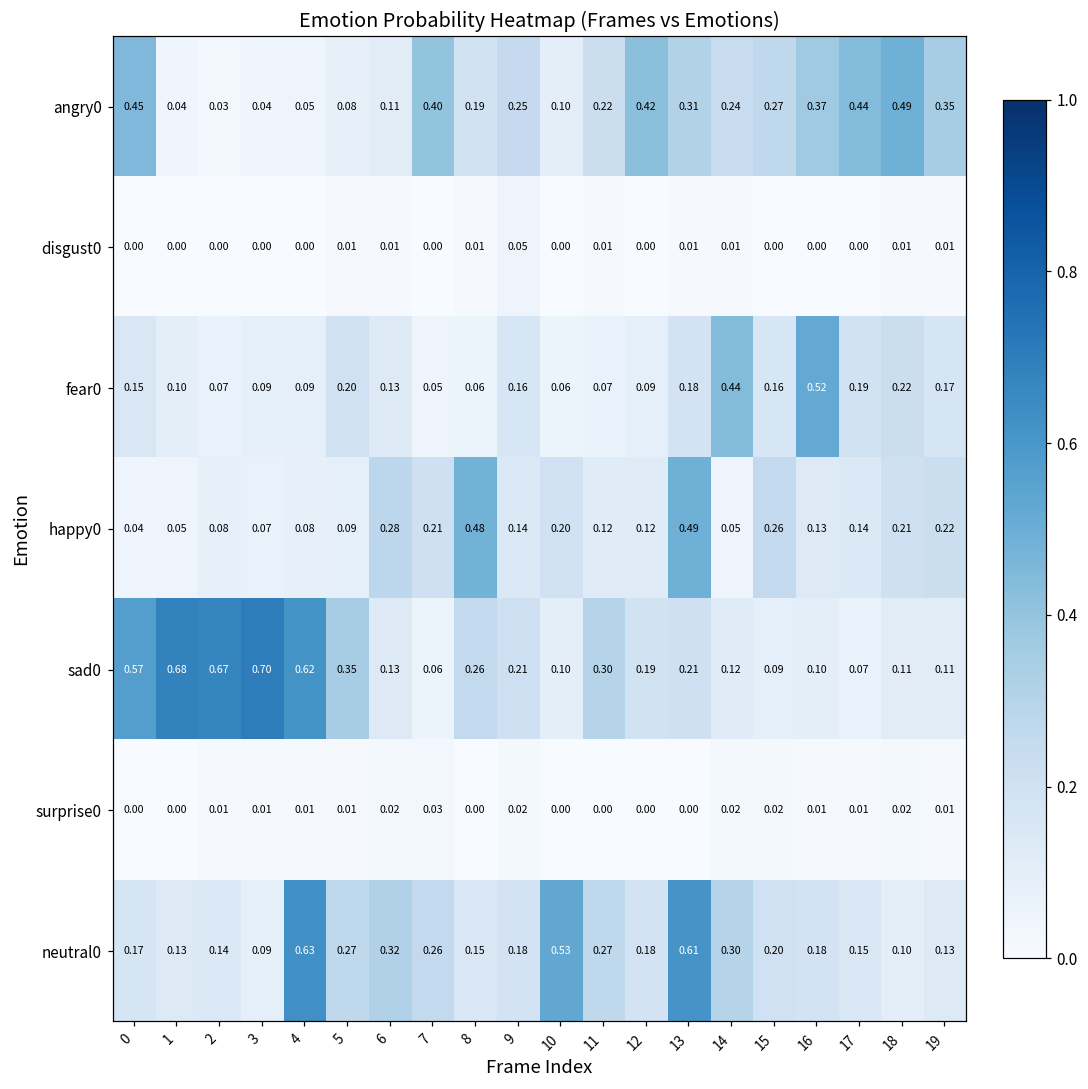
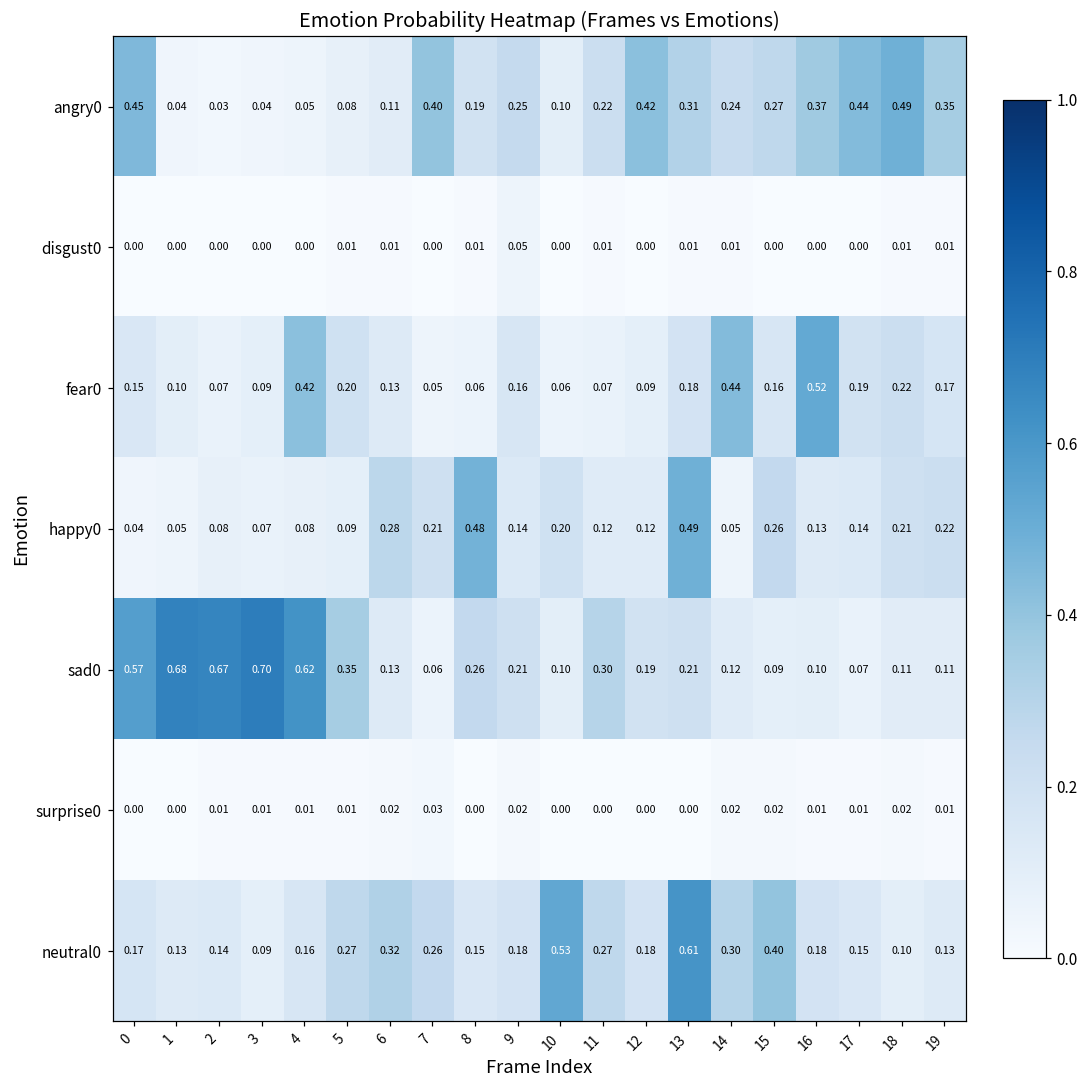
fear0, 4: 0.09 -> 0.42
neutral0, 4: 0.63 -> 0.16
neutral0, 15: 0.20 -> 0.40
